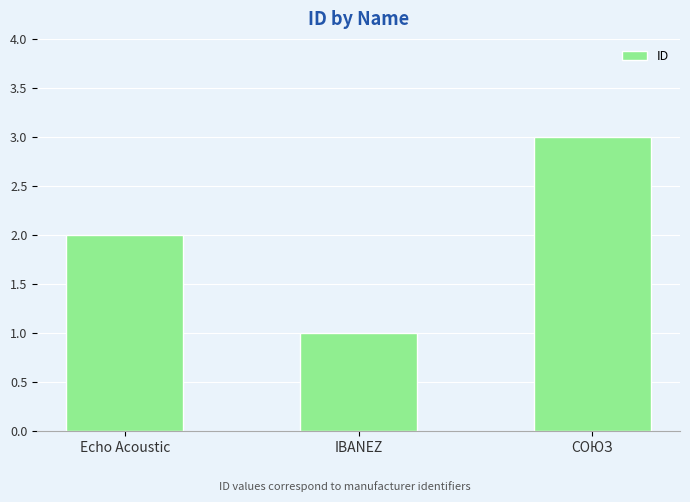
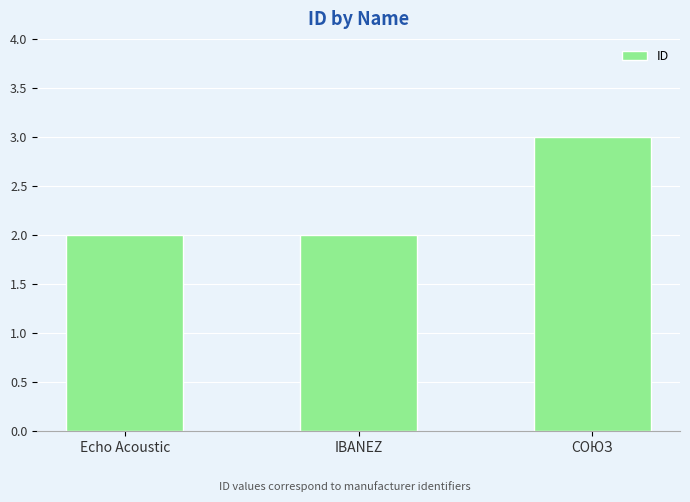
IBANEZ: 1 -> 2
